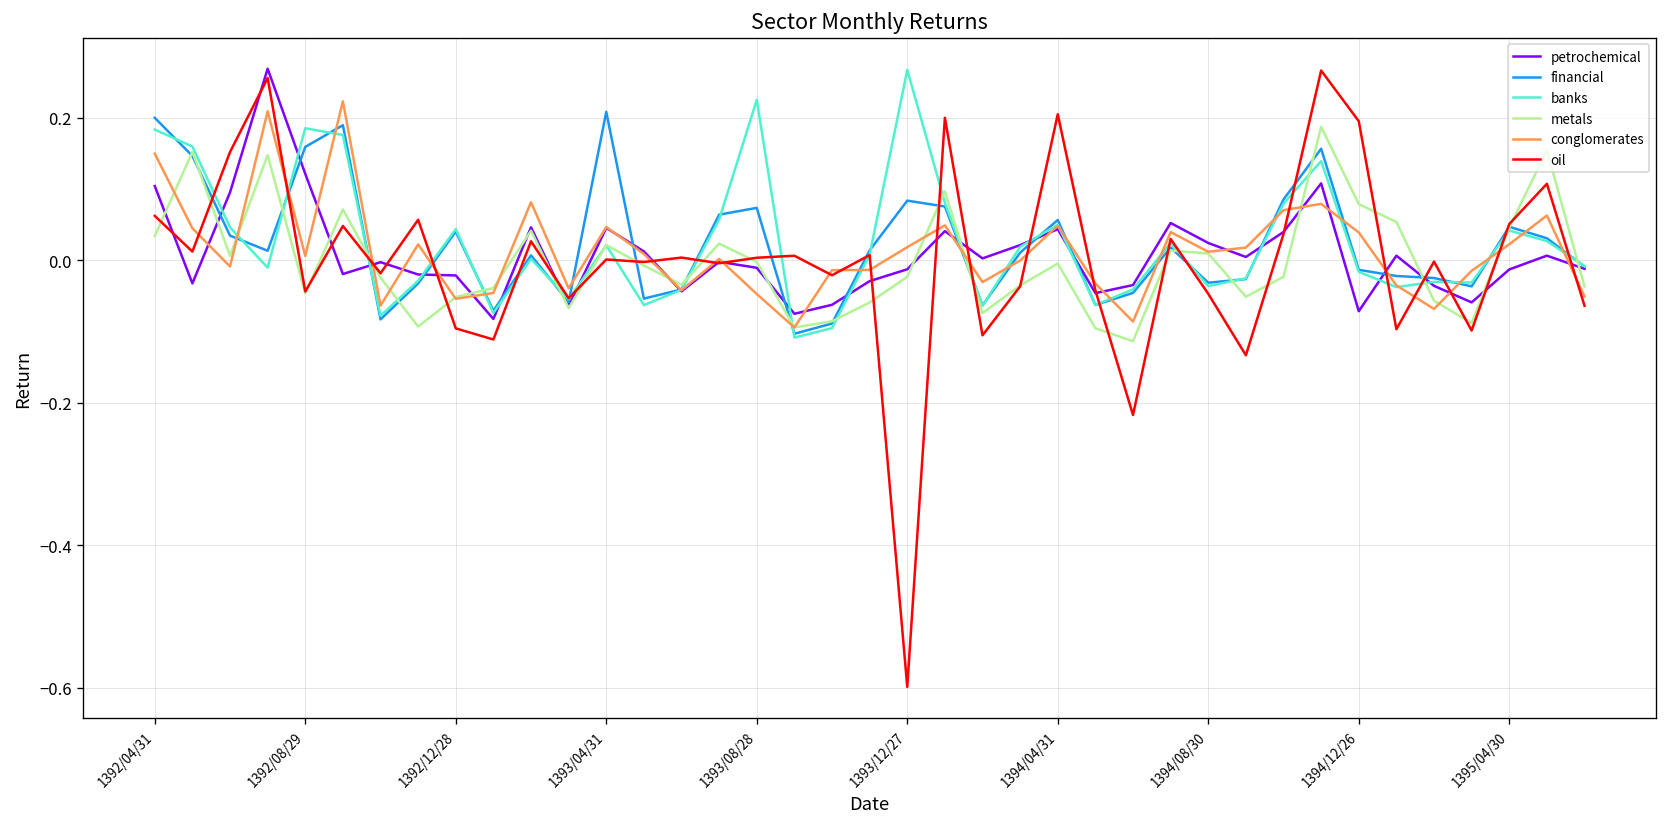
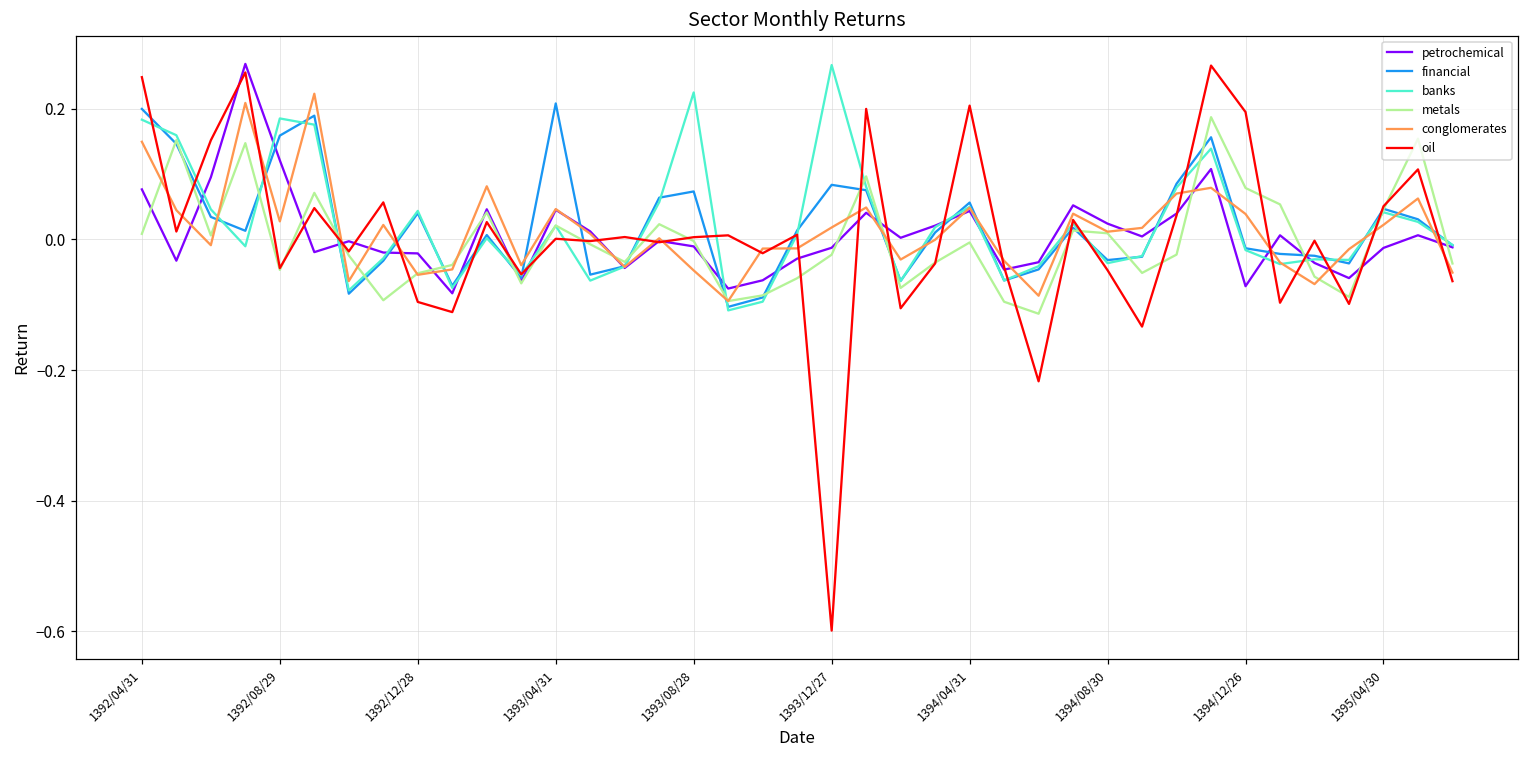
petrochemical, 1392/04/31: 0.10 -> 0.08
metals, 1392/04/31: 0.03 -> 0.01
oil, 1392/04/31: 0.06 -> 0.25
conglomerates, 1392/08/29: 0.01 -> 0.03
